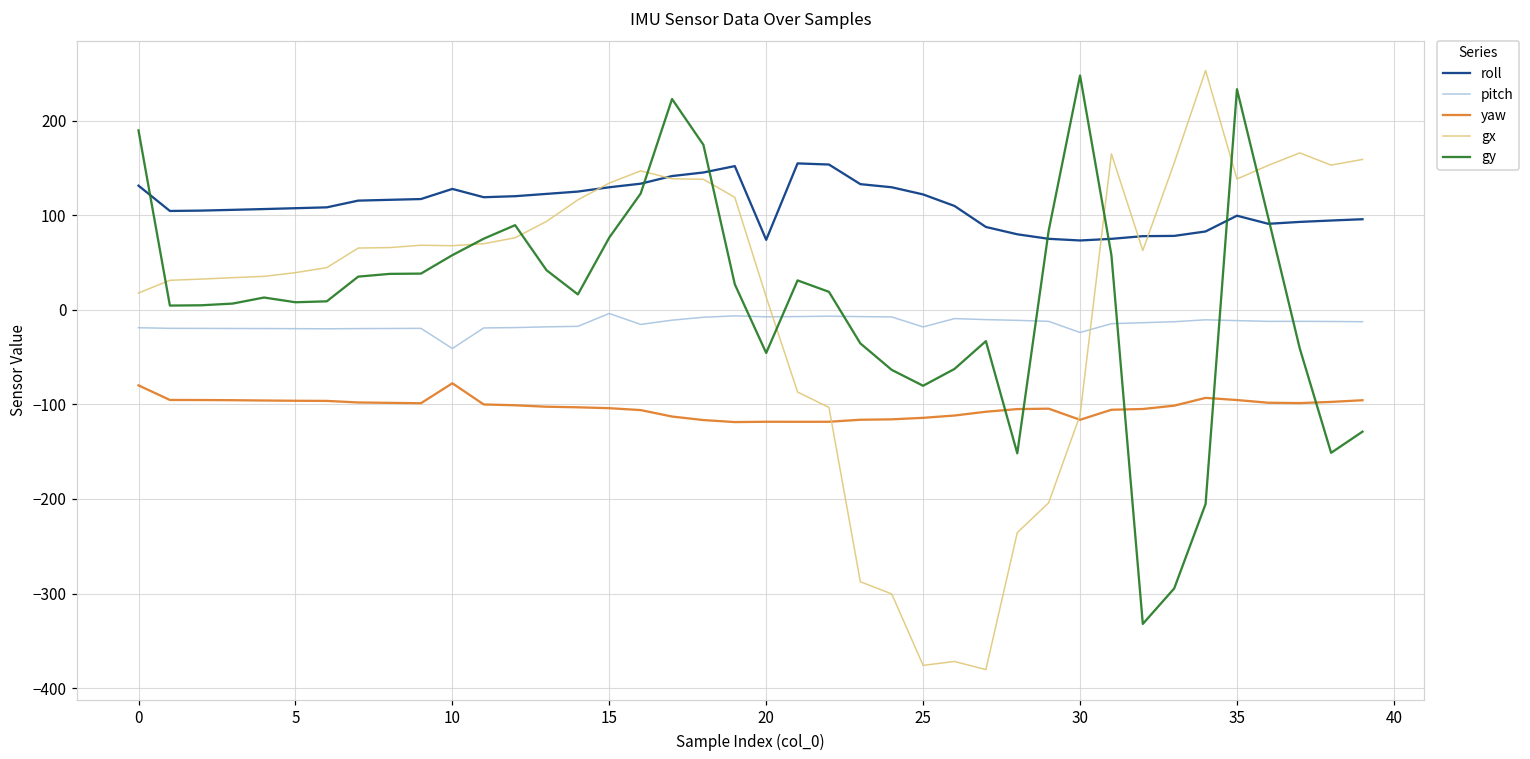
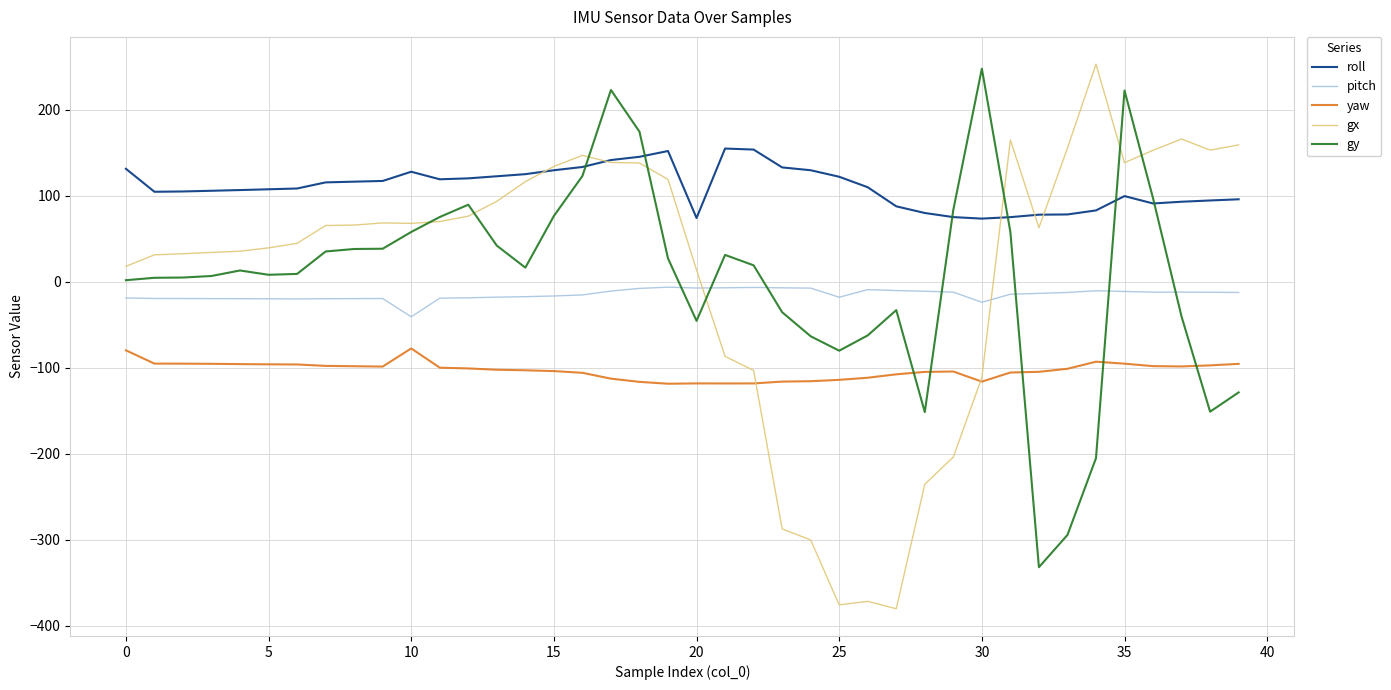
gy, 0: 190 -> 0
pitch, 15: 0 -> -20
gy, 35: 230 -> 220
